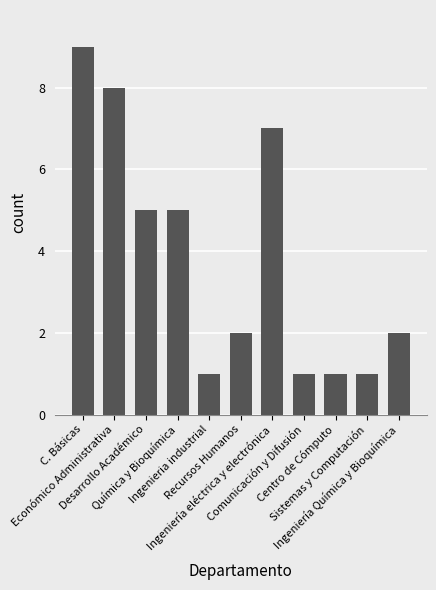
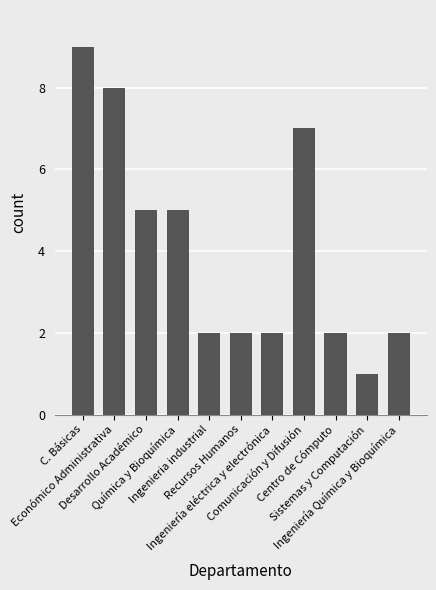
Ingenieria industrial: 1 -> 2
Ingeniería eléctrica y electrónica: 7 -> 2
Comunicación y Difusión: 1 -> 7
Centro de Cómputo: 1 -> 2
